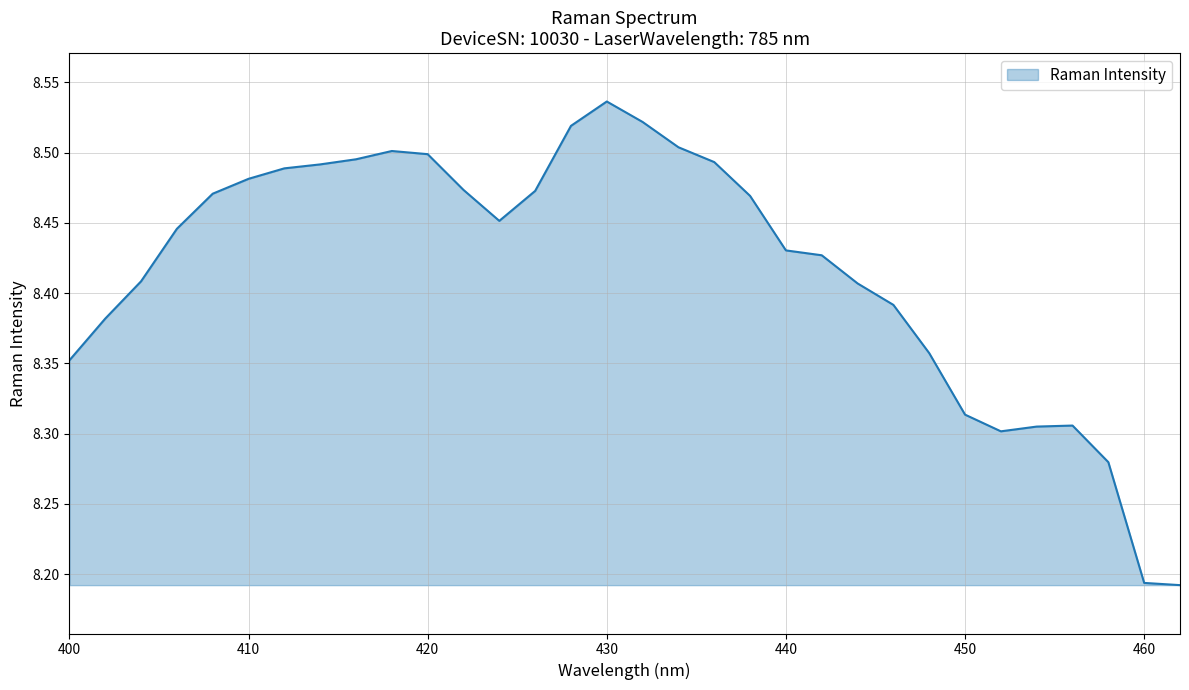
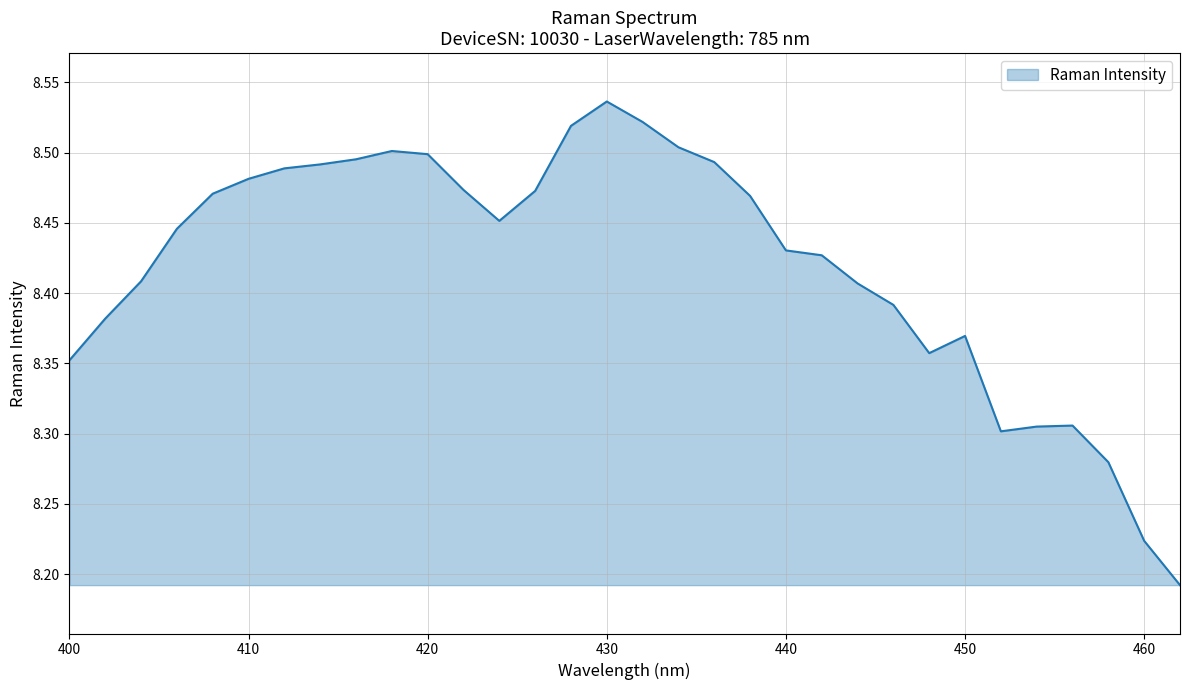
450: 8.313 -> 8.369
460: 8.194 -> 8.224
